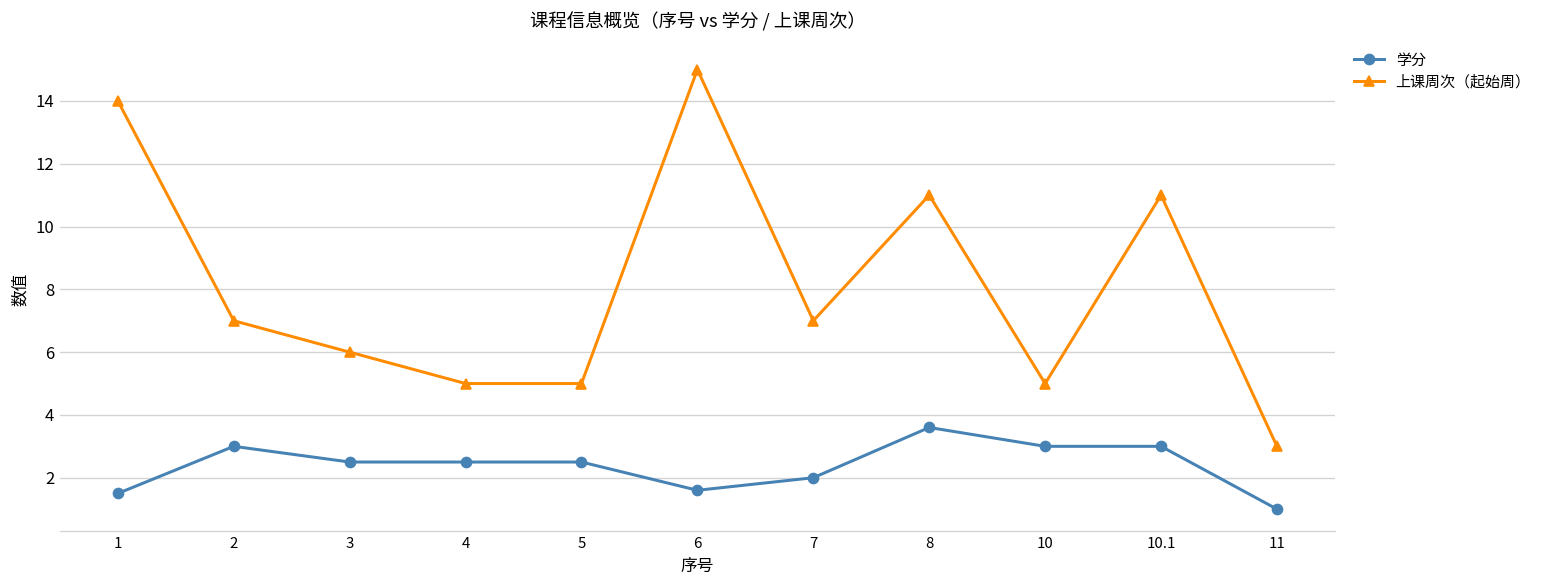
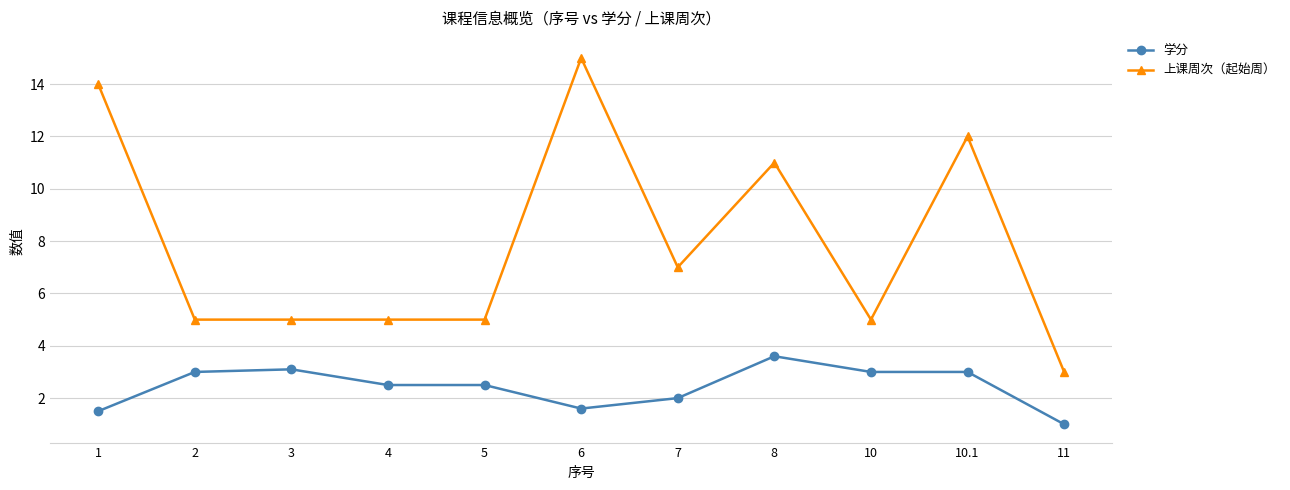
上课周次（起始周）, 2: 7 -> 5
学分, 3: 2.5 -> 3.1
上课周次（起始周）, 3: 6 -> 5
上课周次（起始周）, 10.1: 11 -> 12
